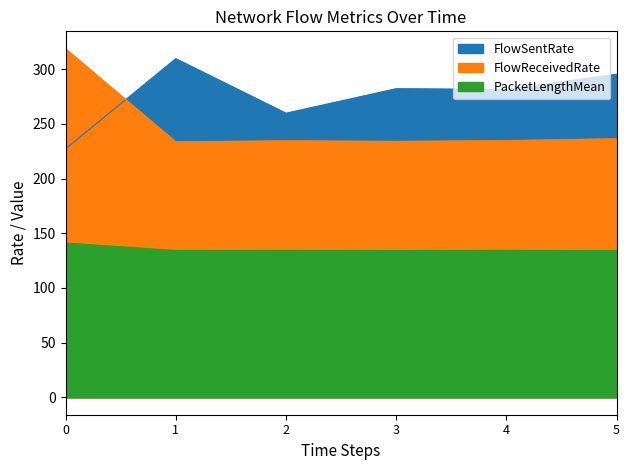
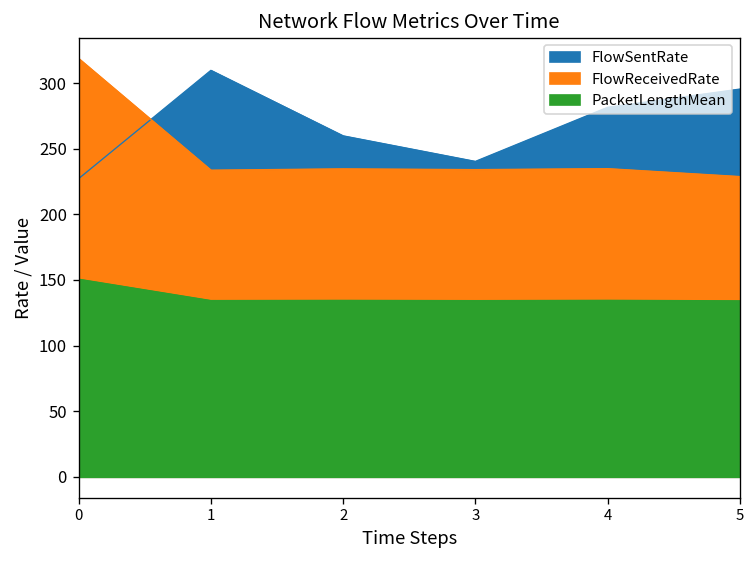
PacketLengthMean, 0: 141 -> 151
FlowSentRate, 3: 282 -> 240
FlowReceivedRate, 5: 237 -> 229
